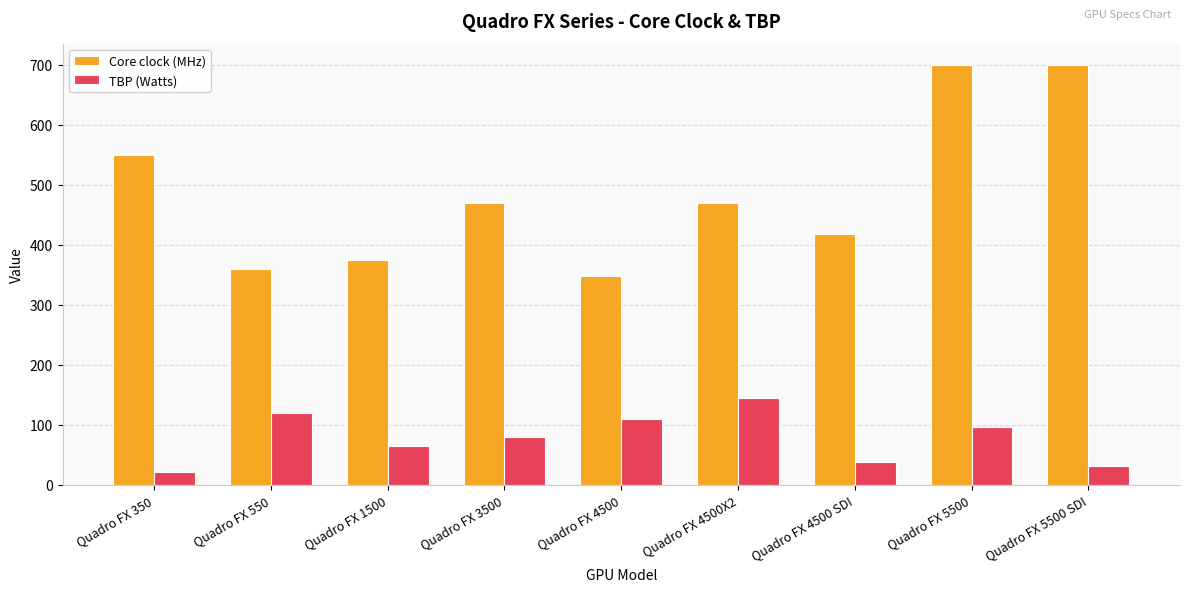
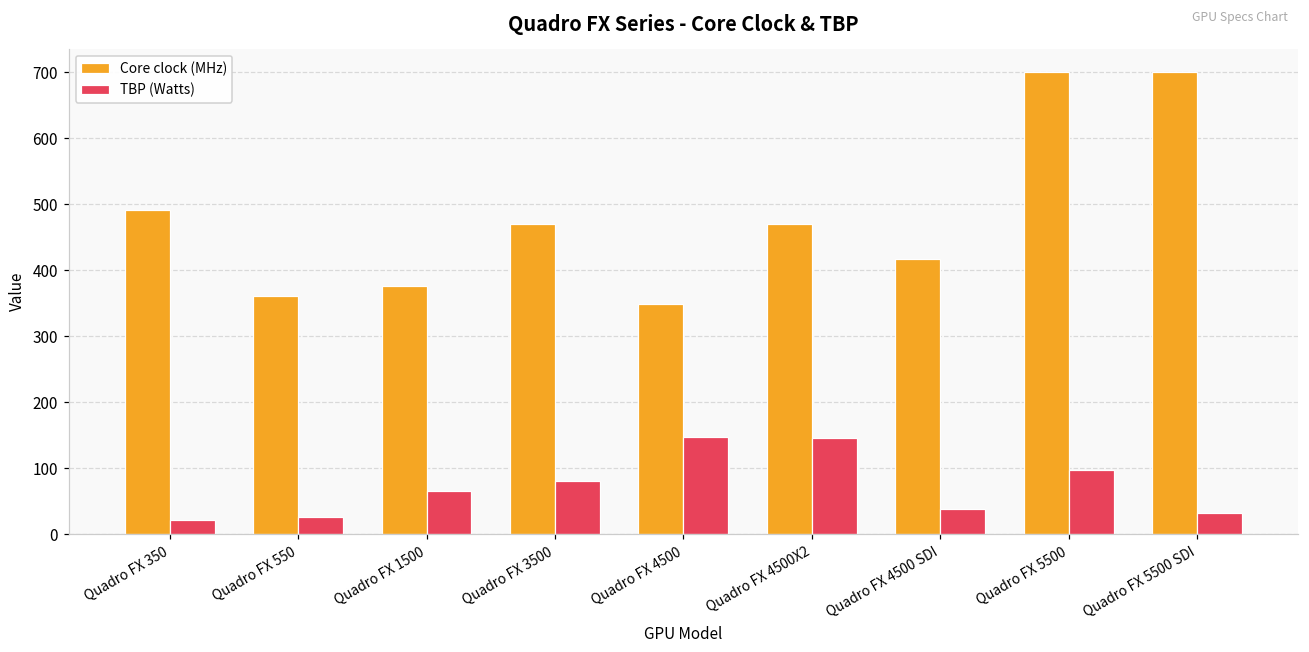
Core clock (MHz), Quadro FX 350: 550 -> 490
TBP (Watts), Quadro FX 550: 120 -> 30
TBP (Watts), Quadro FX 4500: 110 -> 150
